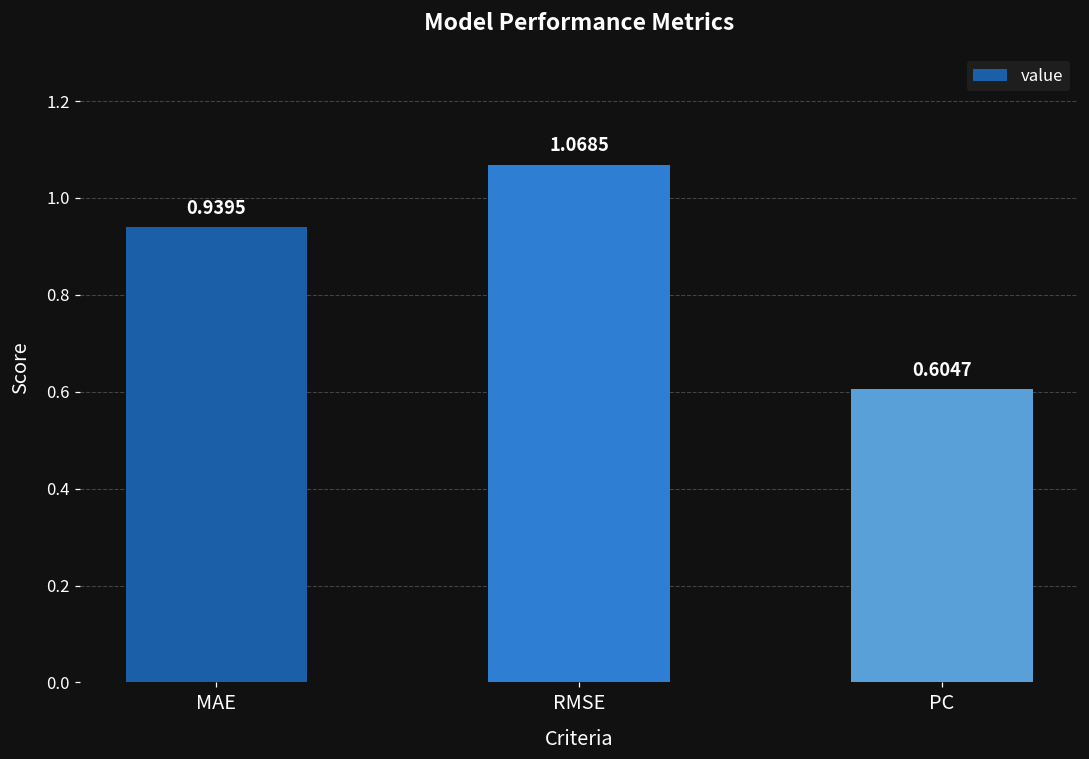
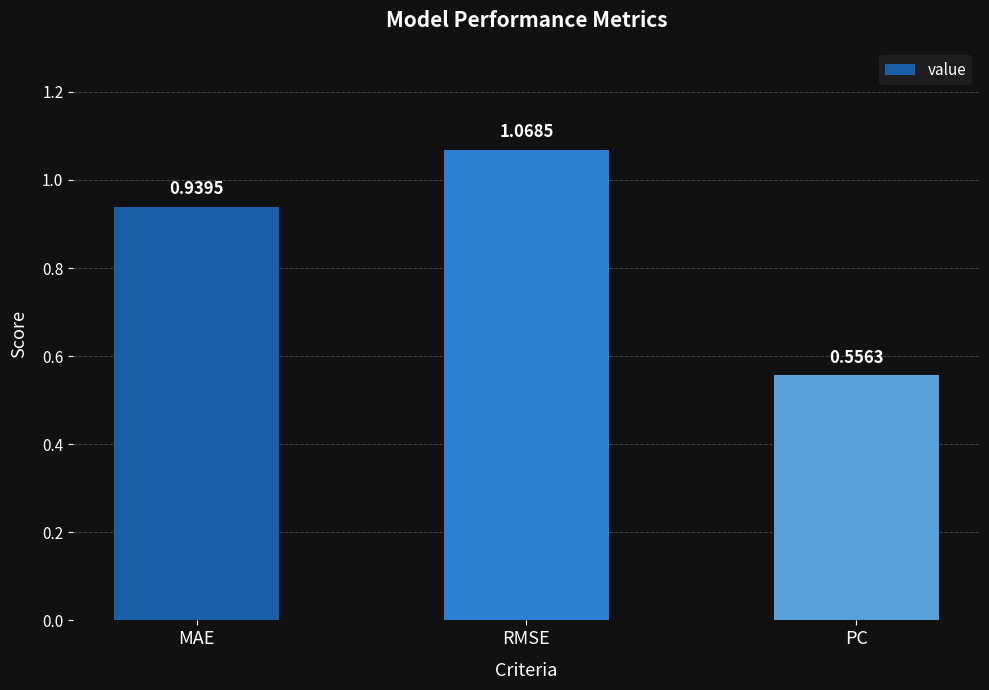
PC: 0.6047 -> 0.5563
